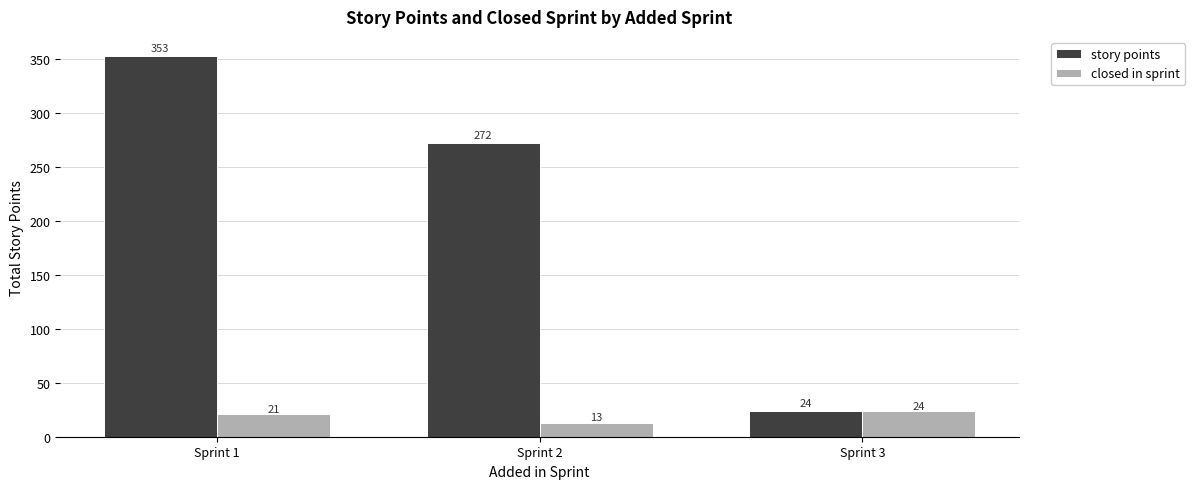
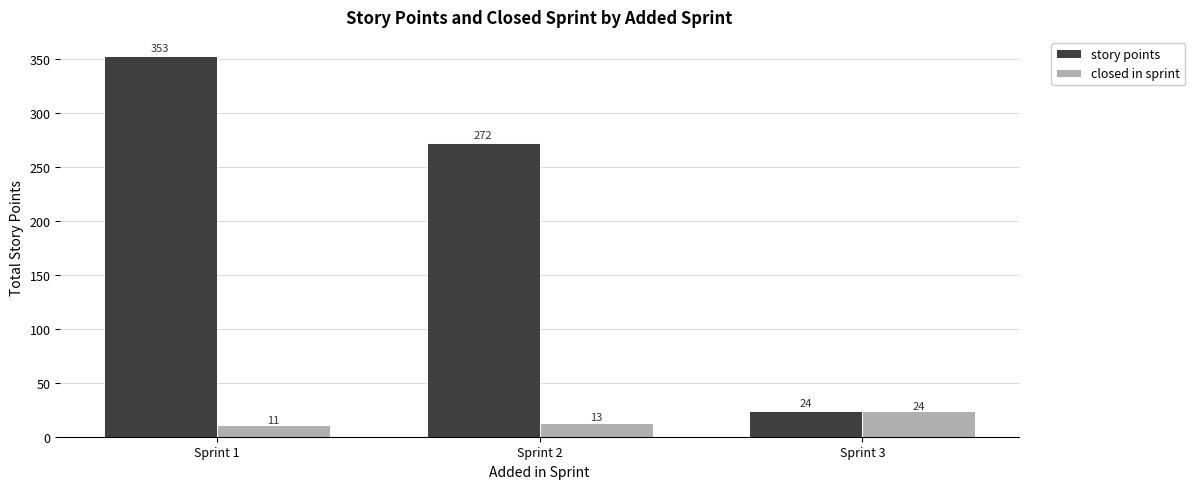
closed in sprint, Sprint 1: 21 -> 11
